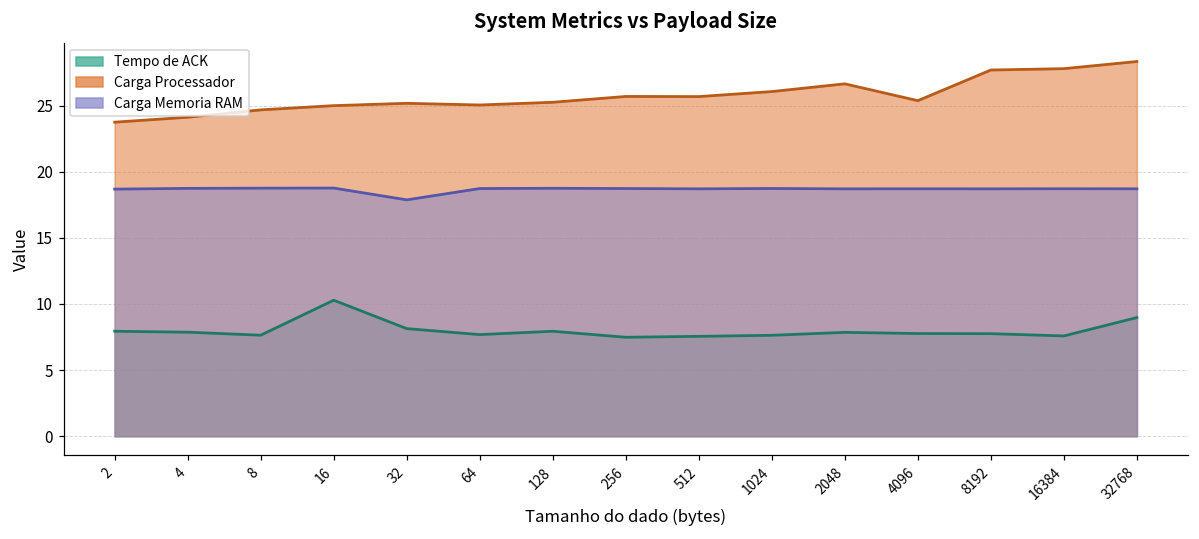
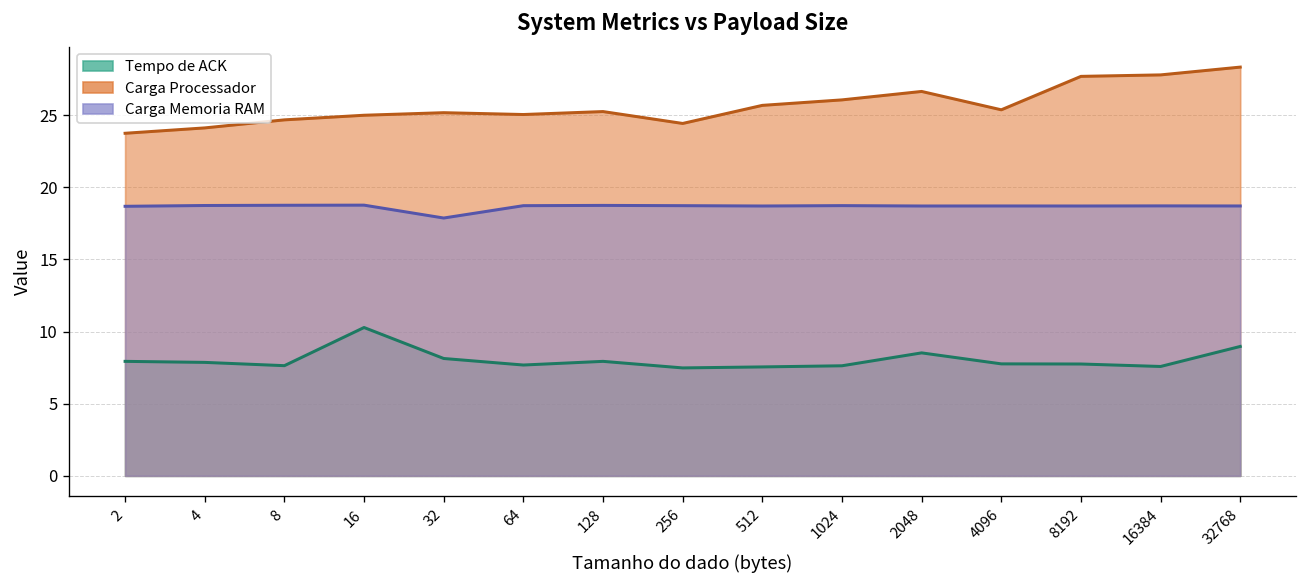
Carga Processador, 256: 25.7 -> 24.4
Tempo de ACK, 2048: 7.9 -> 8.5
